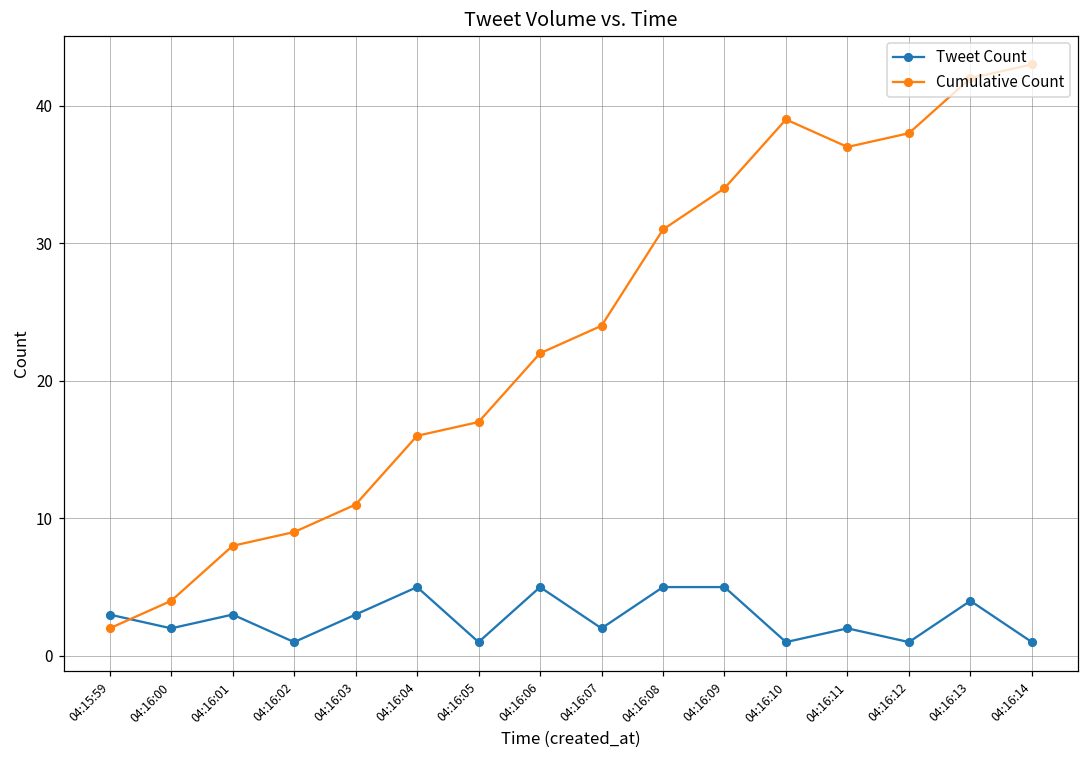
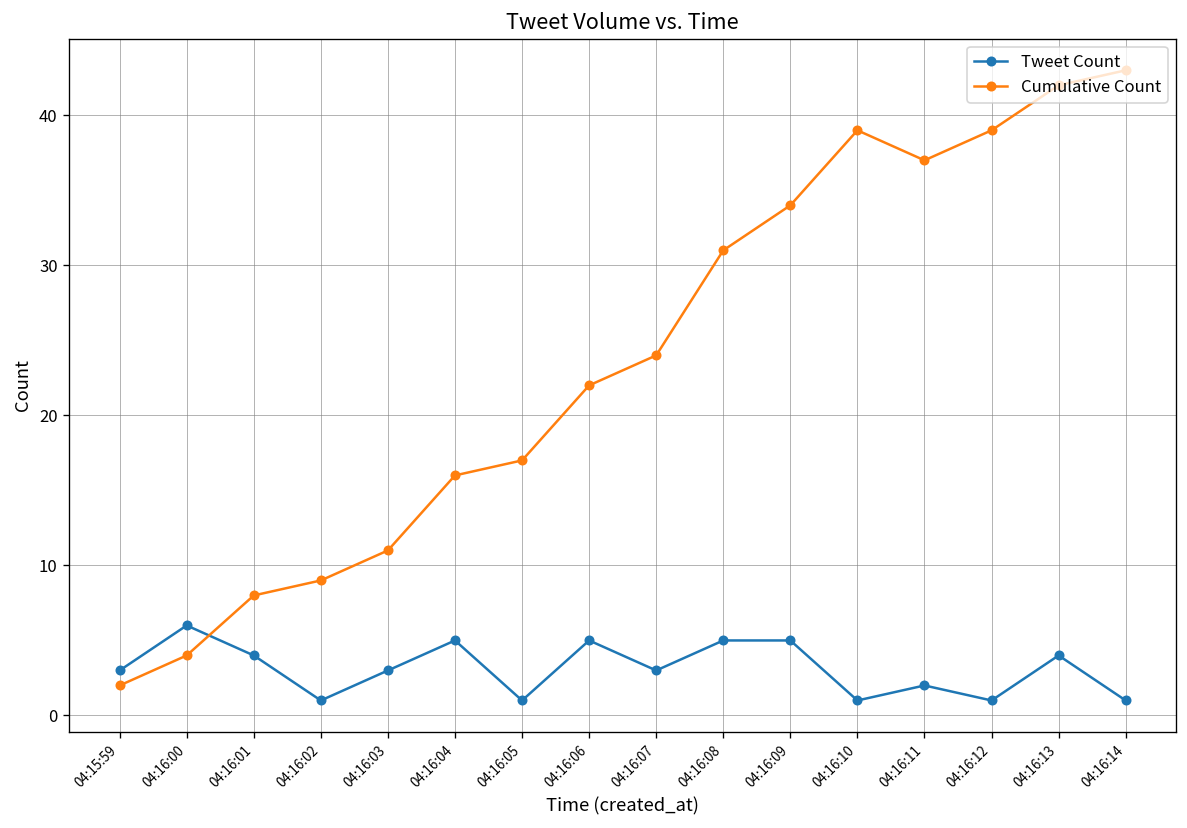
Tweet Count, 04:16:00: 2 -> 6
Tweet Count, 04:16:01: 3 -> 4
Tweet Count, 04:16:07: 2 -> 3
Cumulative Count, 04:16:12: 38 -> 39
